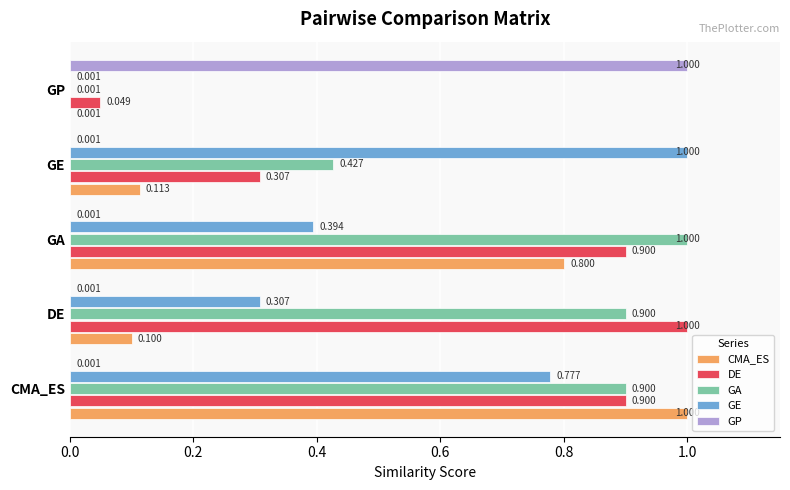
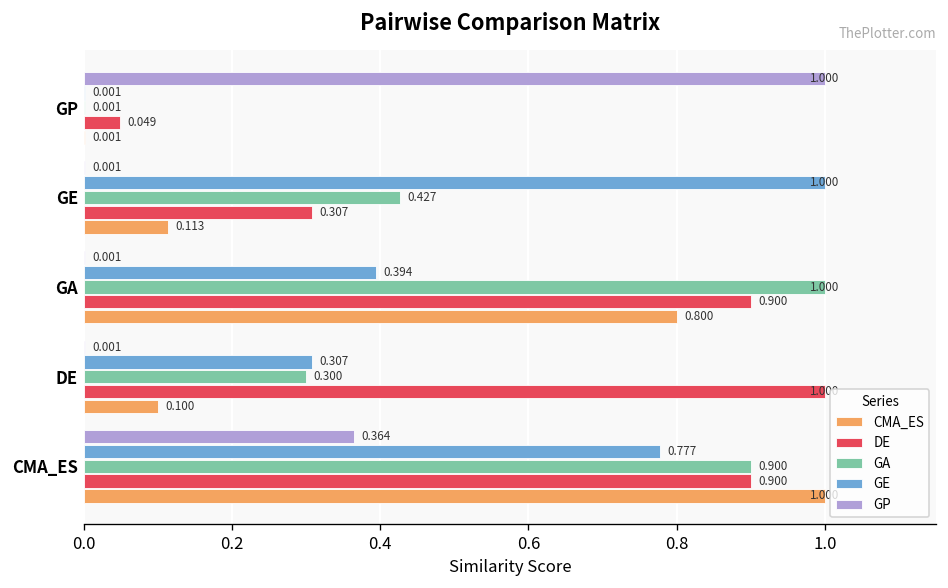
GA, DE: 0.900 -> 0.300
GP, CMA_ES: 0.001 -> 0.364
